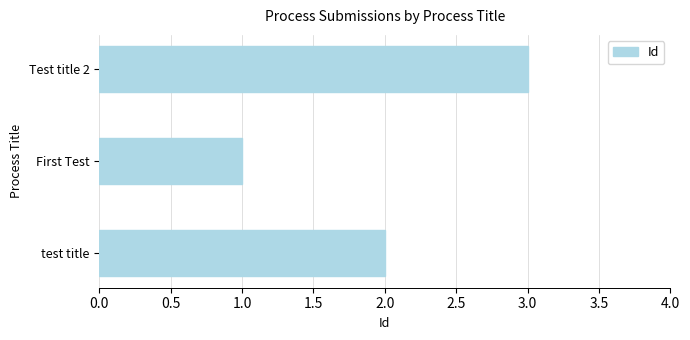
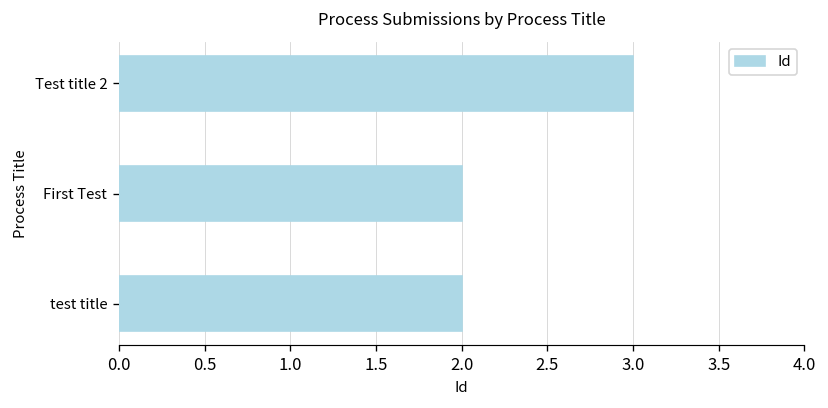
First Test: 1 -> 2
